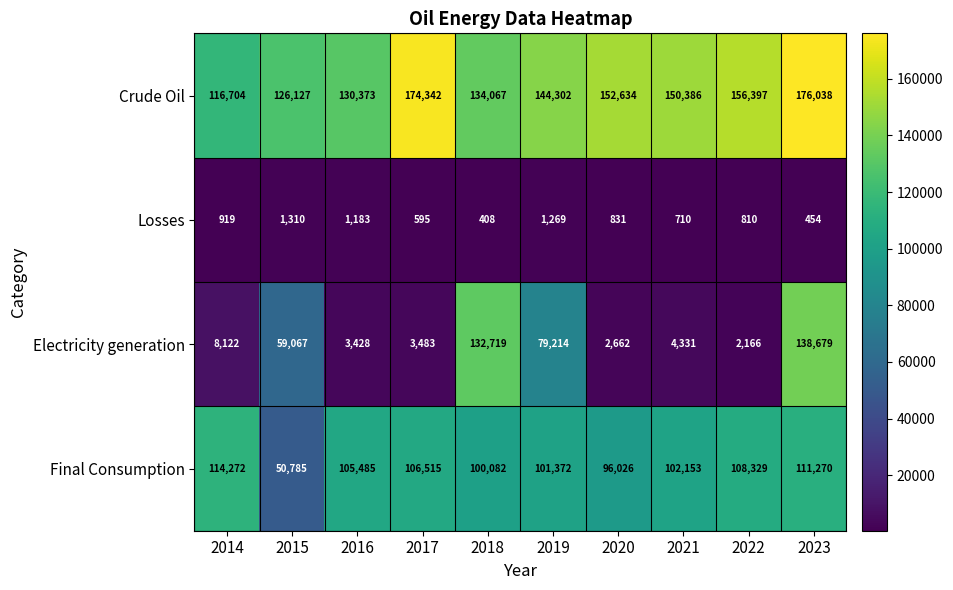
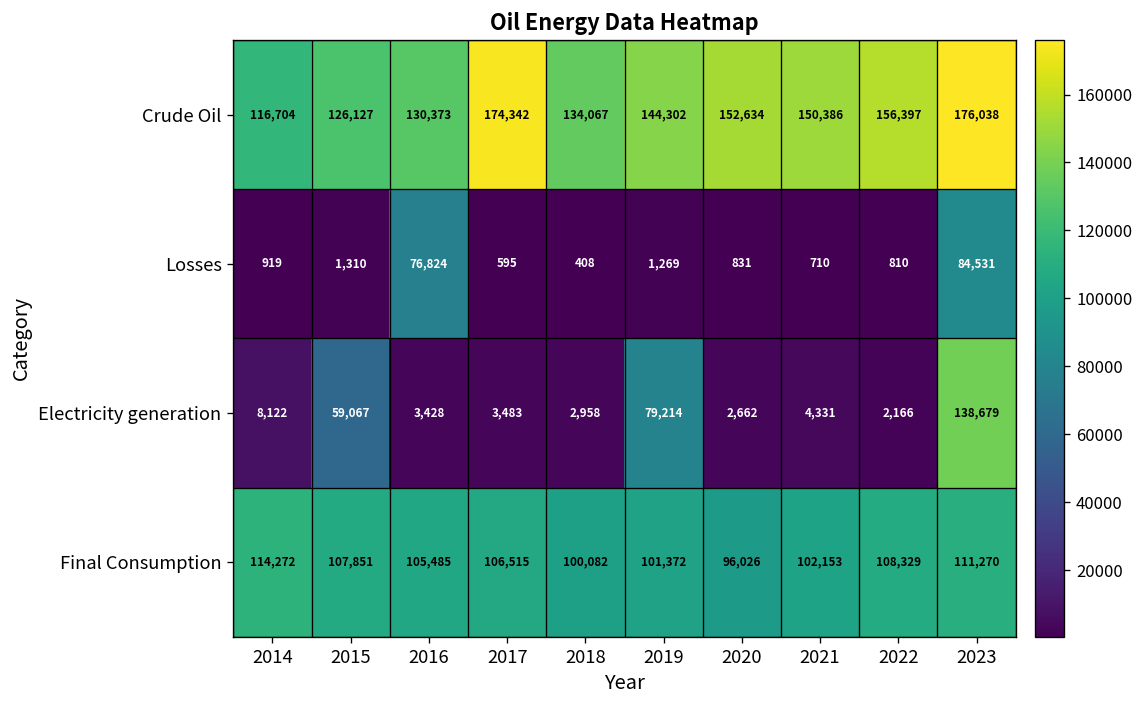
Losses, 2016: 1,183 -> 76,824
Losses, 2023: 454 -> 84,531
Electricity generation, 2018: 132,719 -> 2,958
Final Consumption, 2015: 50,785 -> 107,851
